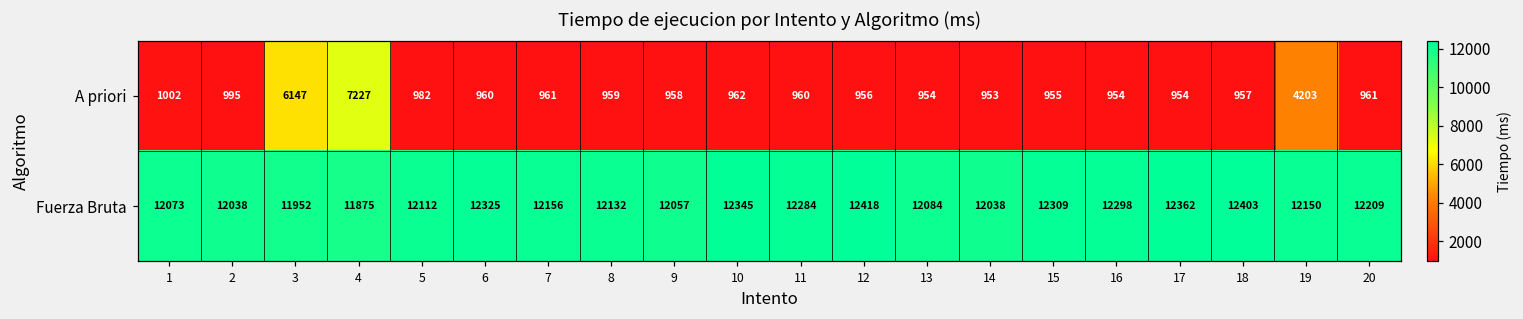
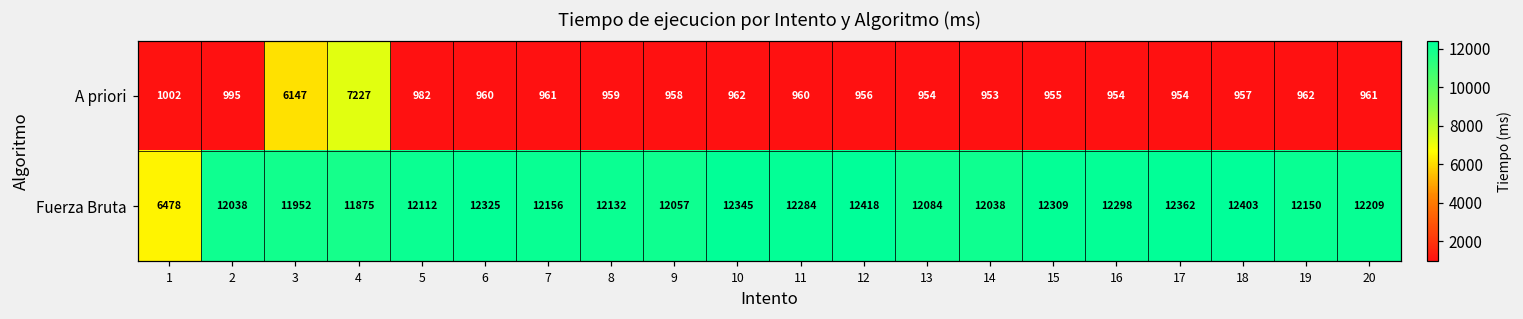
A priori, 19: 4203 -> 962
Fuerza Bruta, 1: 12073 -> 6478
